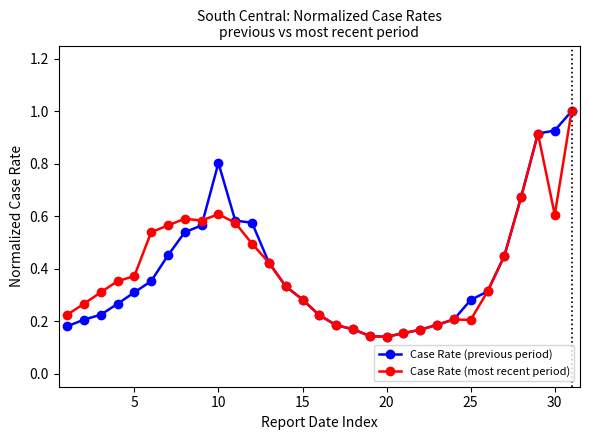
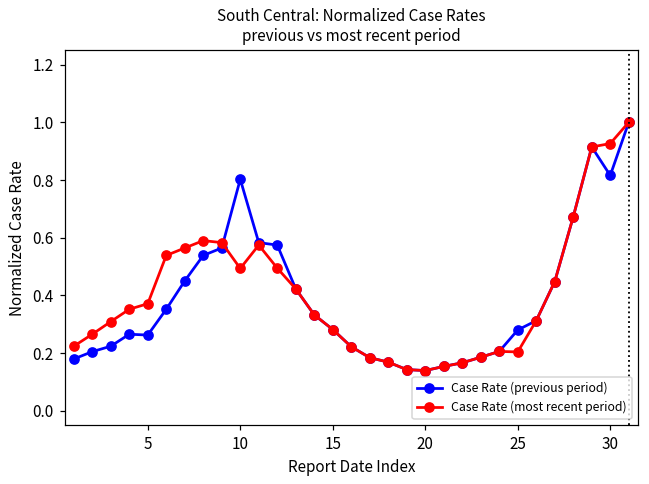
Case Rate (previous period), 5: 0.31 -> 0.26
Case Rate (most recent period), 10: 0.61 -> 0.49
Case Rate (previous period), 30: 0.93 -> 0.82
Case Rate (most recent period), 30: 0.61 -> 0.93
